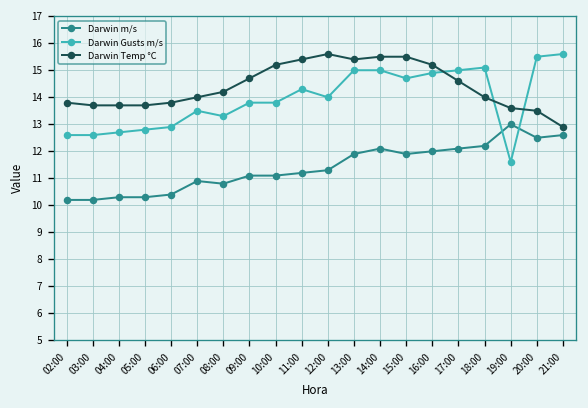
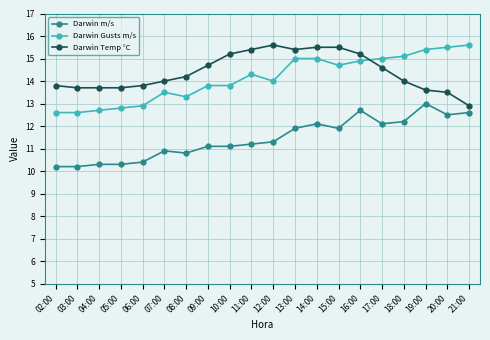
Darwin m/s, 16:00: 12.0 -> 12.7
Darwin Gusts m/s, 19:00: 11.6 -> 15.4
